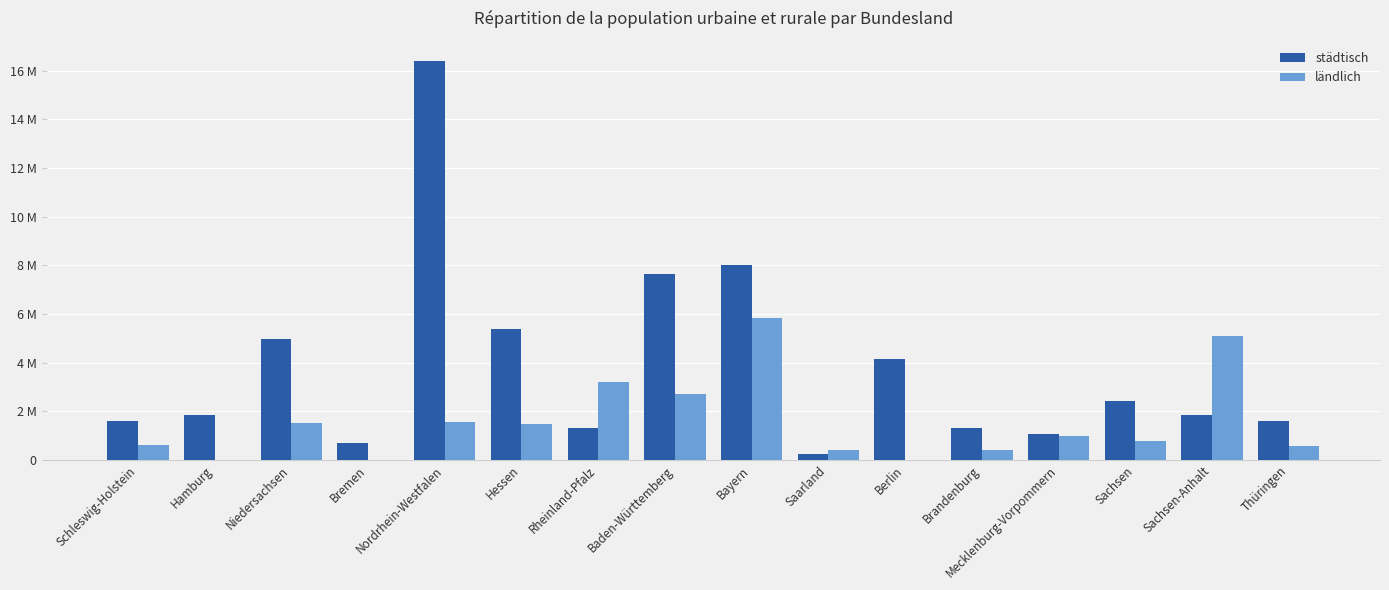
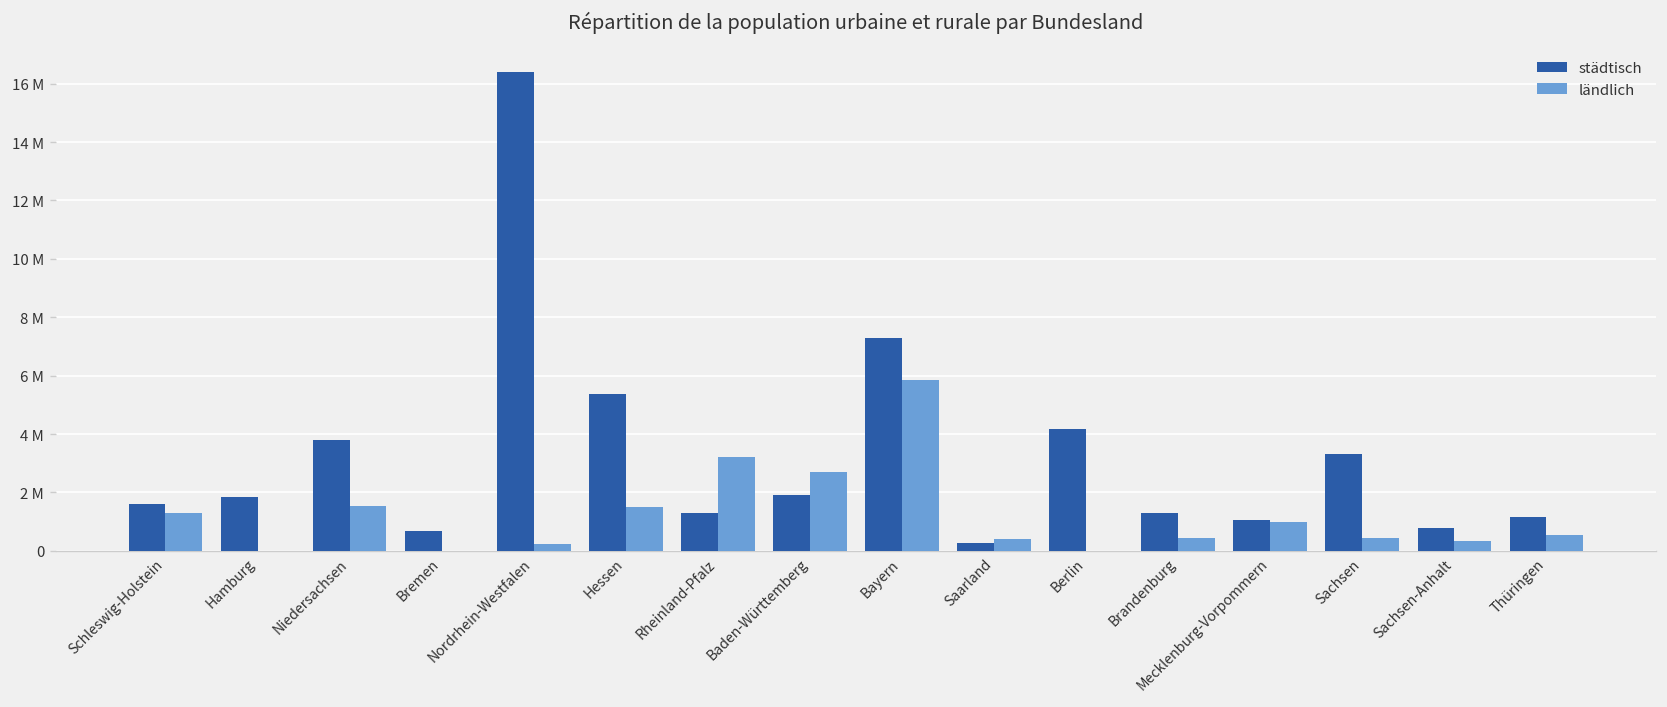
ländlich, Schleswig-Holstein: 600000 -> 1300000
städtisch, Niedersachsen: 5000000 -> 3800000
ländlich, Nordrhein-Westfalen: 1500000 -> 300000
städtisch, Baden-Württemberg: 7600000 -> 1900000
städtisch, Bayern: 8000000 -> 7300000
städtisch, Sachsen: 2400000 -> 3300000
ländlich, Sachsen: 800000 -> 400000
städtisch, Sachsen-Anhalt: 1900000 -> 800000
ländlich, Sachsen-Anhalt: 5100000 -> 300000
städtisch, Thüringen: 1600000 -> 1100000
